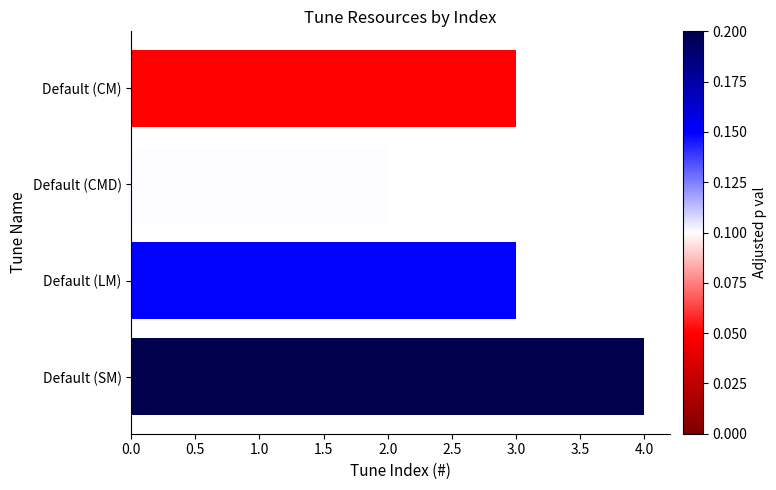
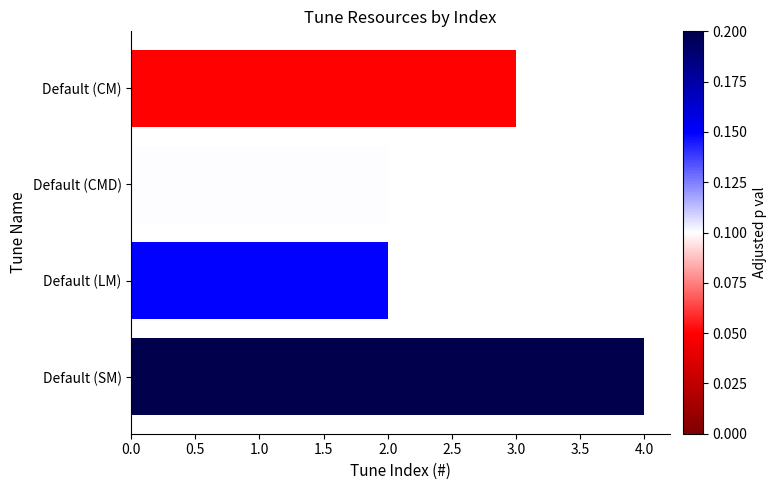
Default (LM): 3 -> 2
